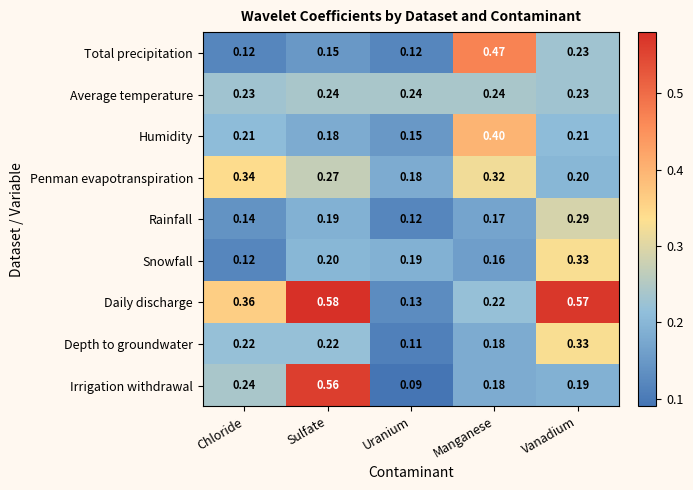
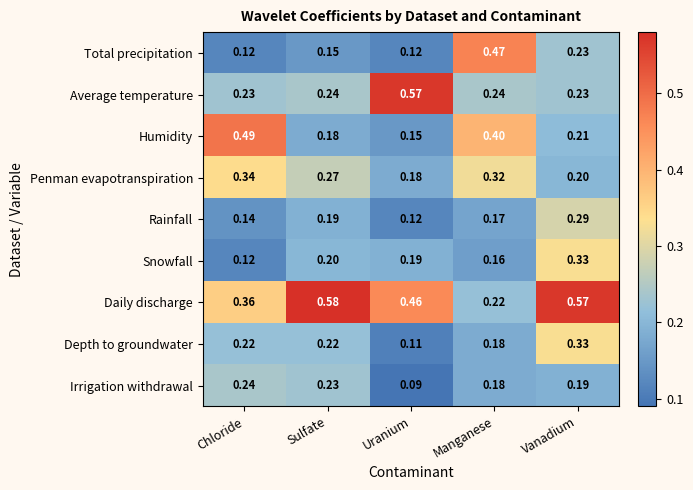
Average temperature, Uranium: 0.24 -> 0.57
Humidity, Chloride: 0.21 -> 0.49
Daily discharge, Uranium: 0.13 -> 0.46
Irrigation withdrawal, Sulfate: 0.56 -> 0.23
